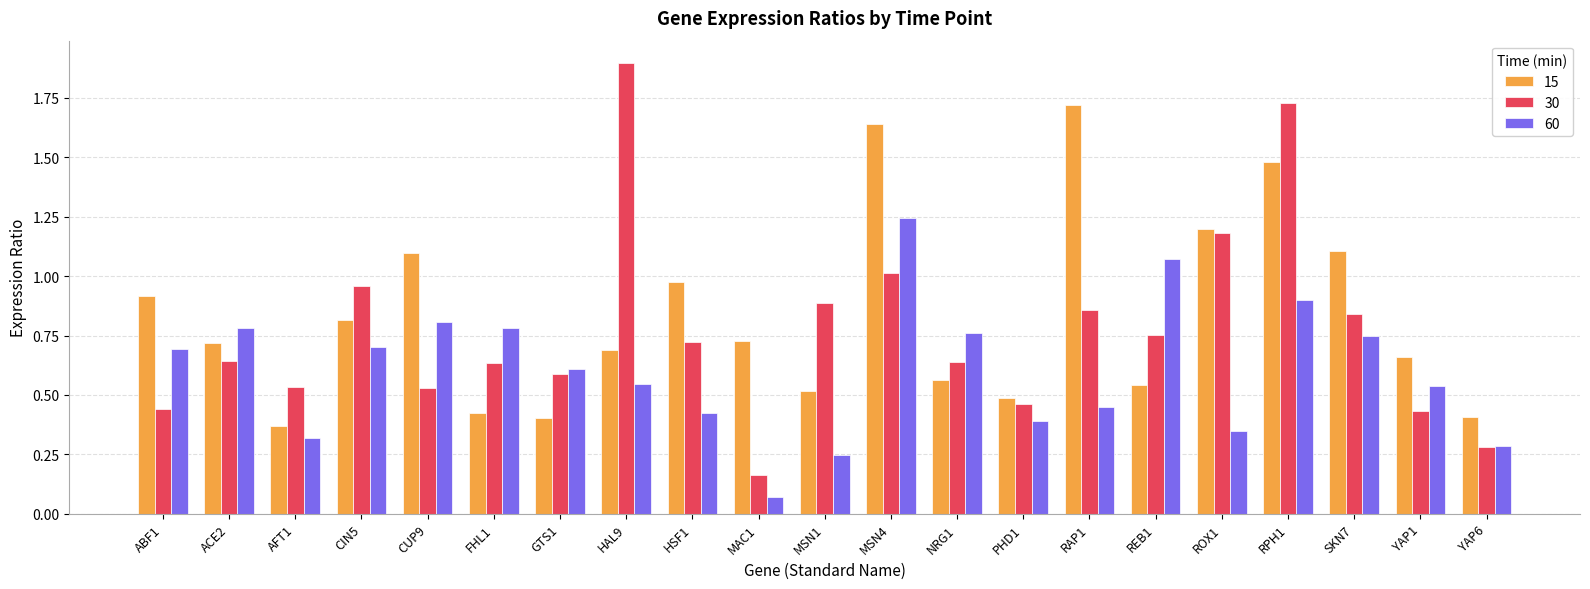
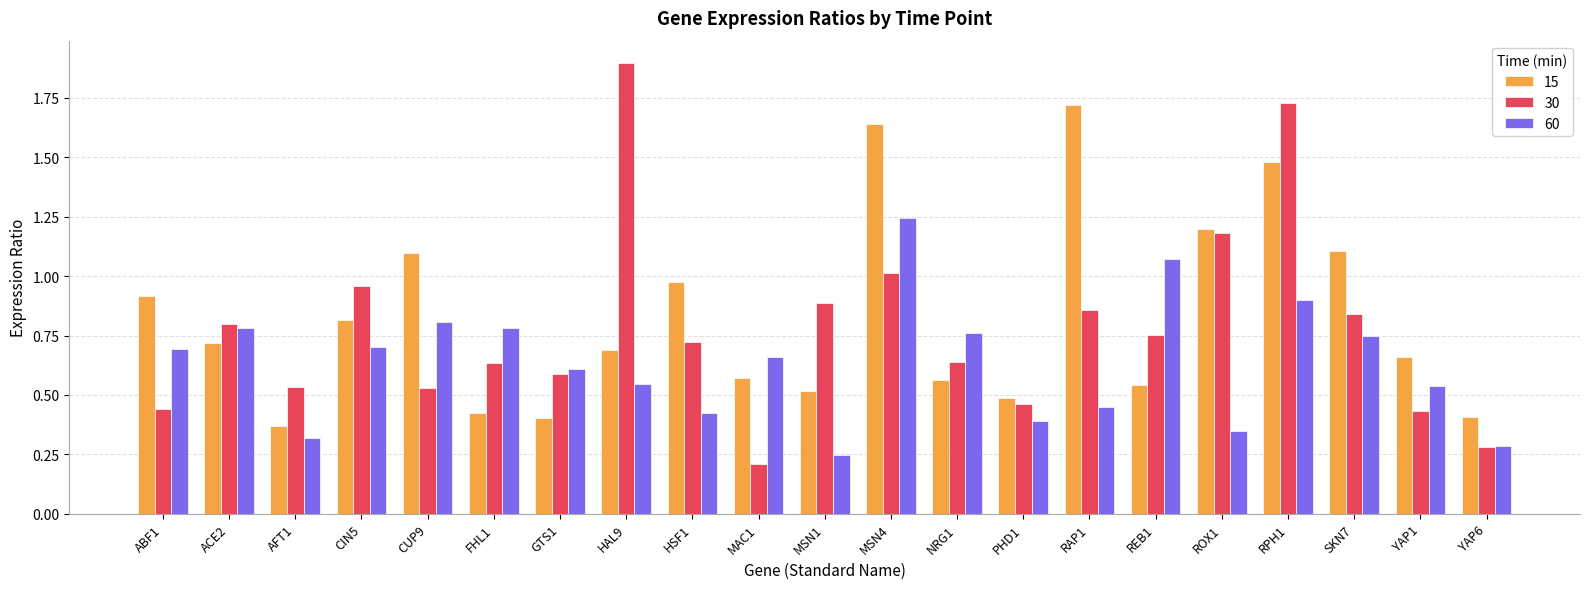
30, ACE2: 0.64 -> 0.80
15, MAC1: 0.73 -> 0.57
30, MAC1: 0.16 -> 0.21
60, MAC1: 0.07 -> 0.66
